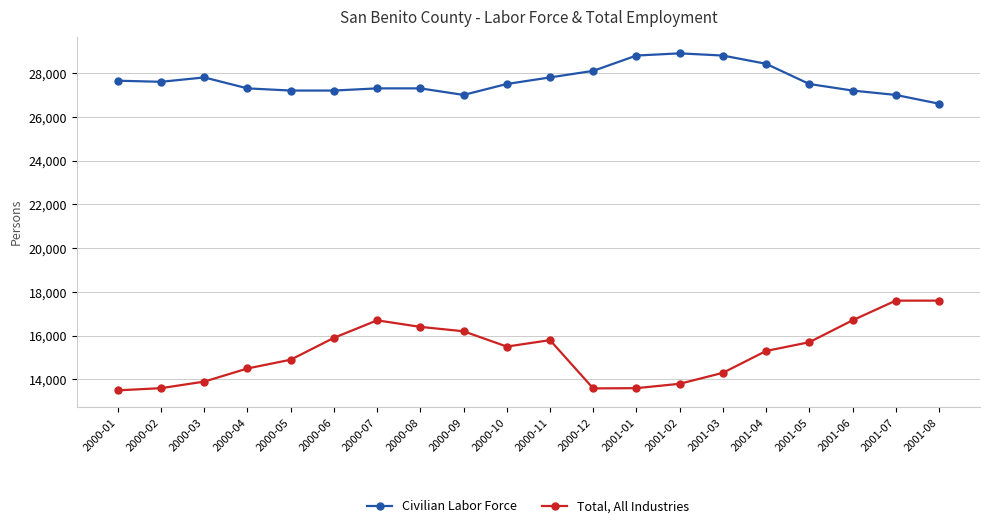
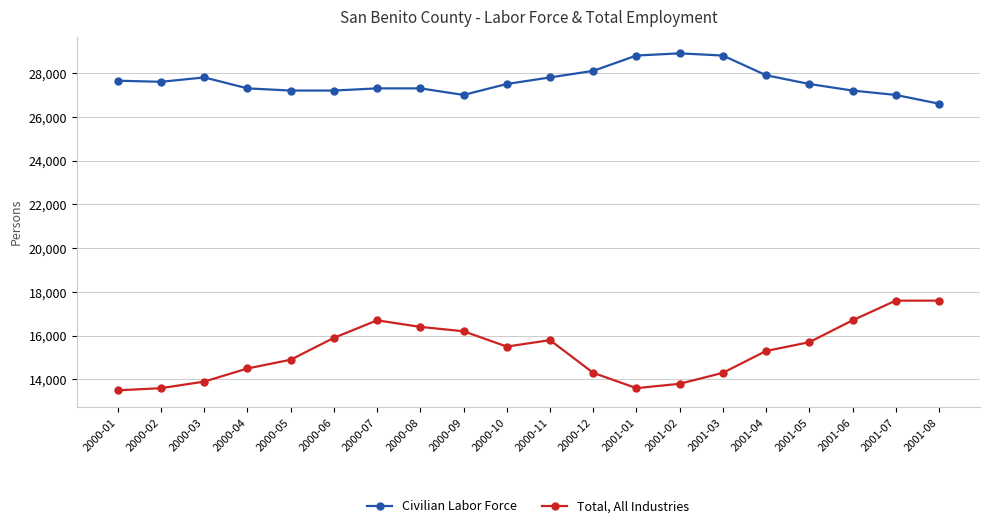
Total, All Industries, 2000-12: 13,600 -> 14,300
Civilian Labor Force, 2001-04: 28,400 -> 27,900
